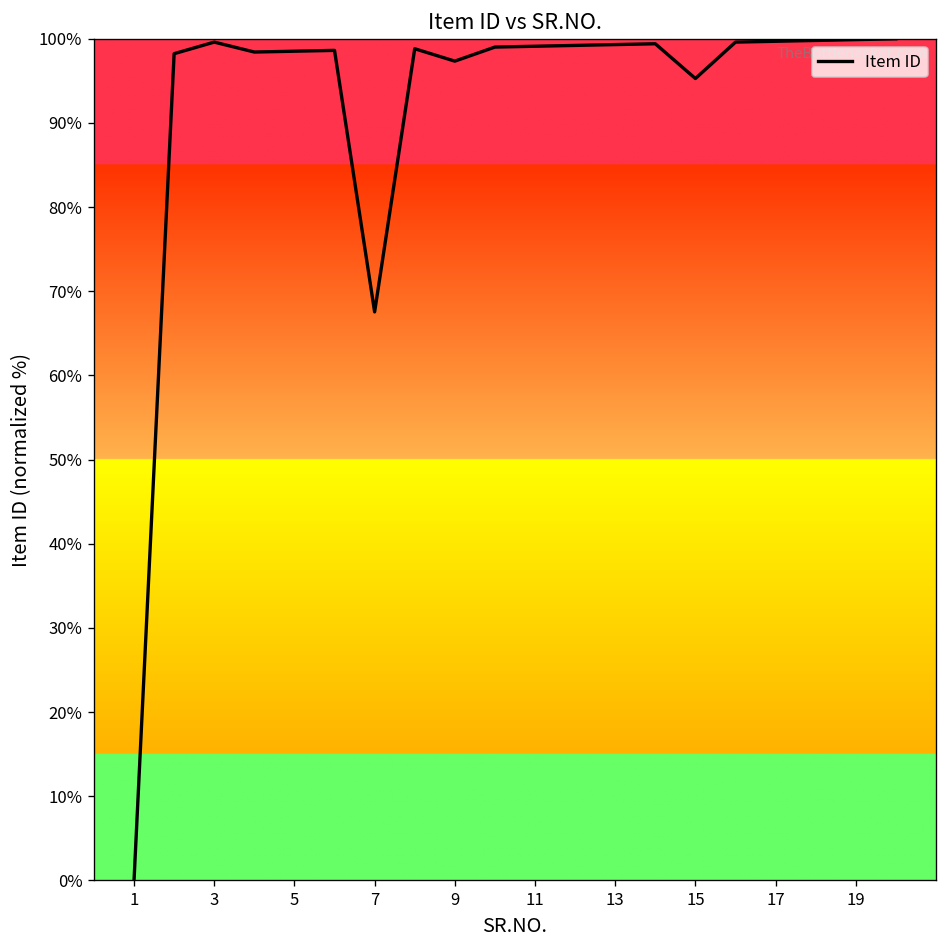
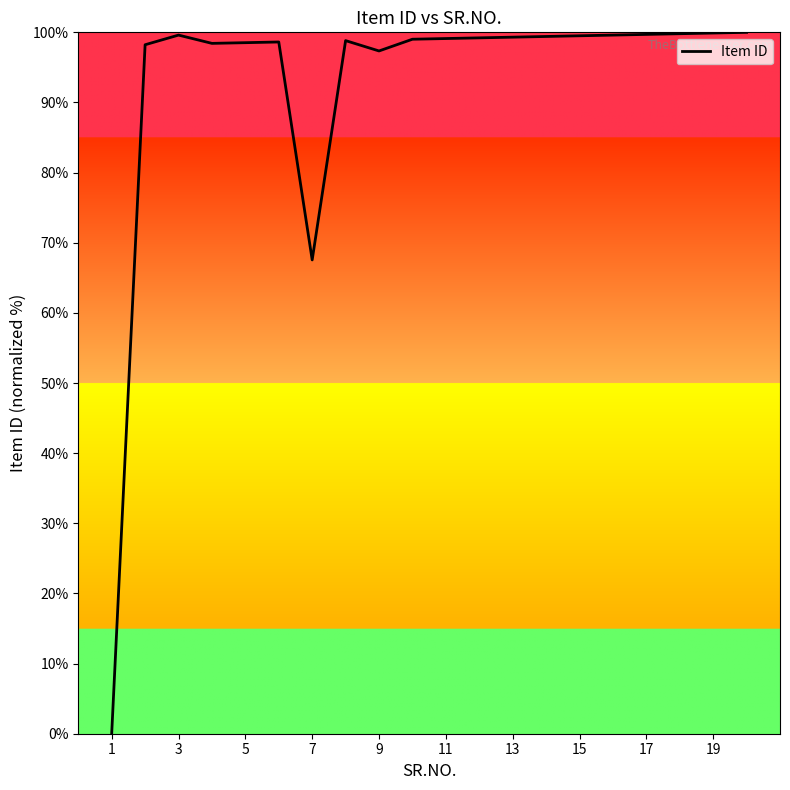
15: 95% -> 100%
